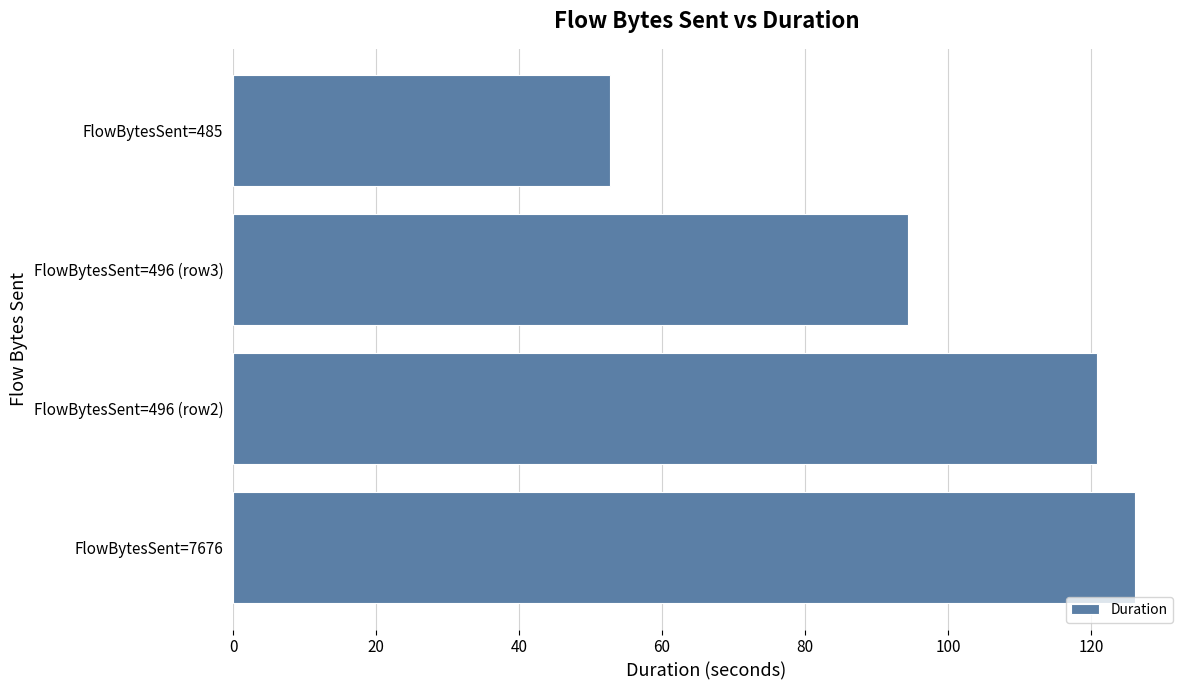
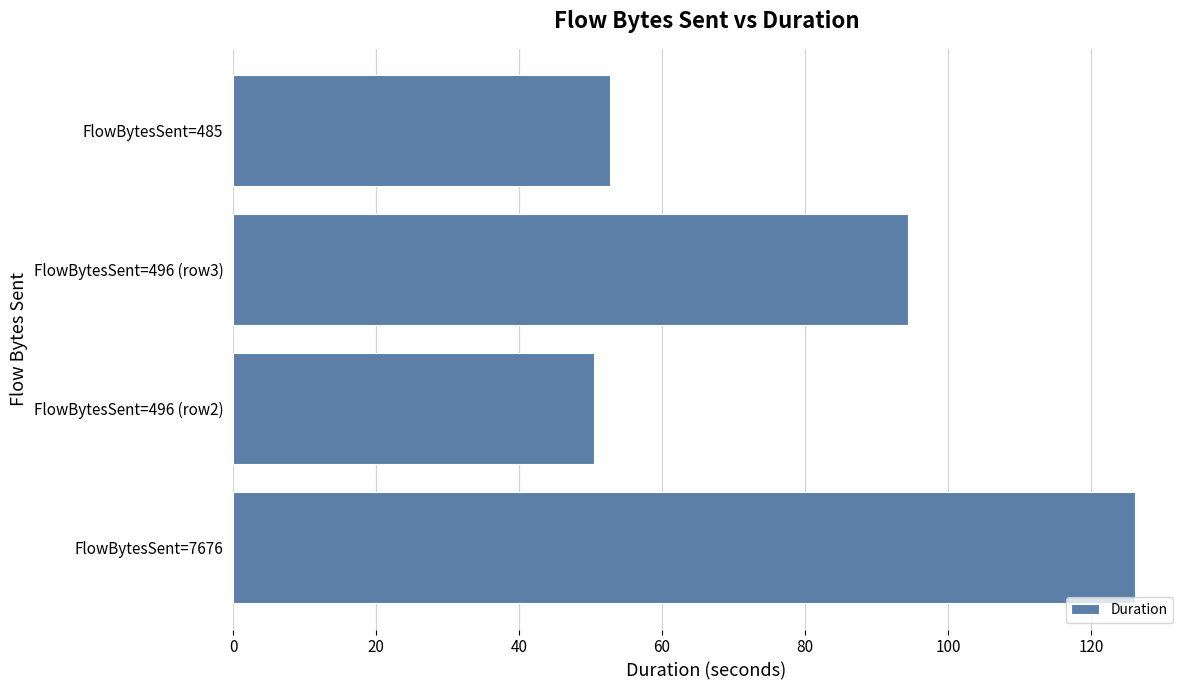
FlowBytesSent=496 (row2): 121 -> 50
